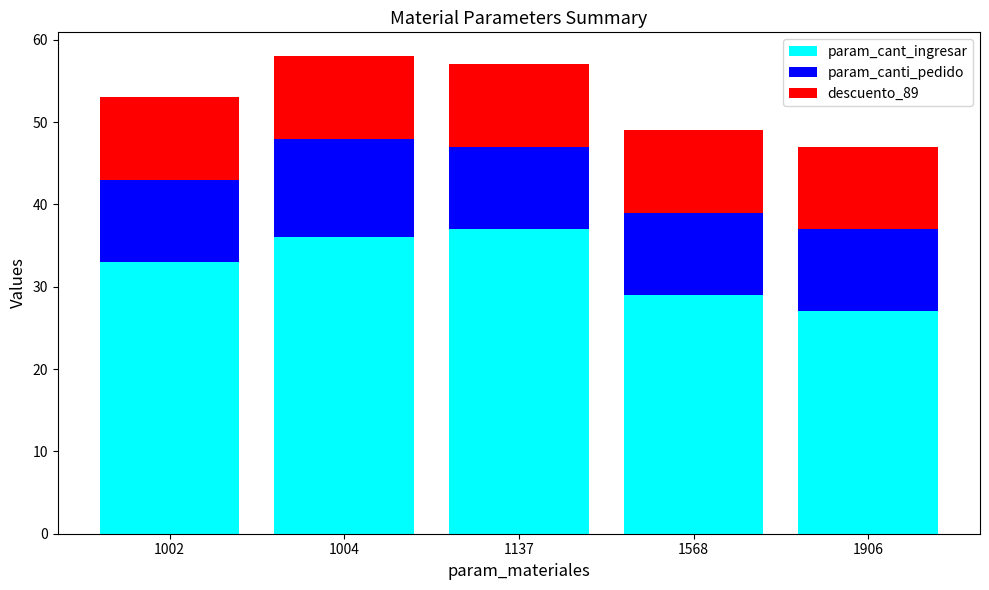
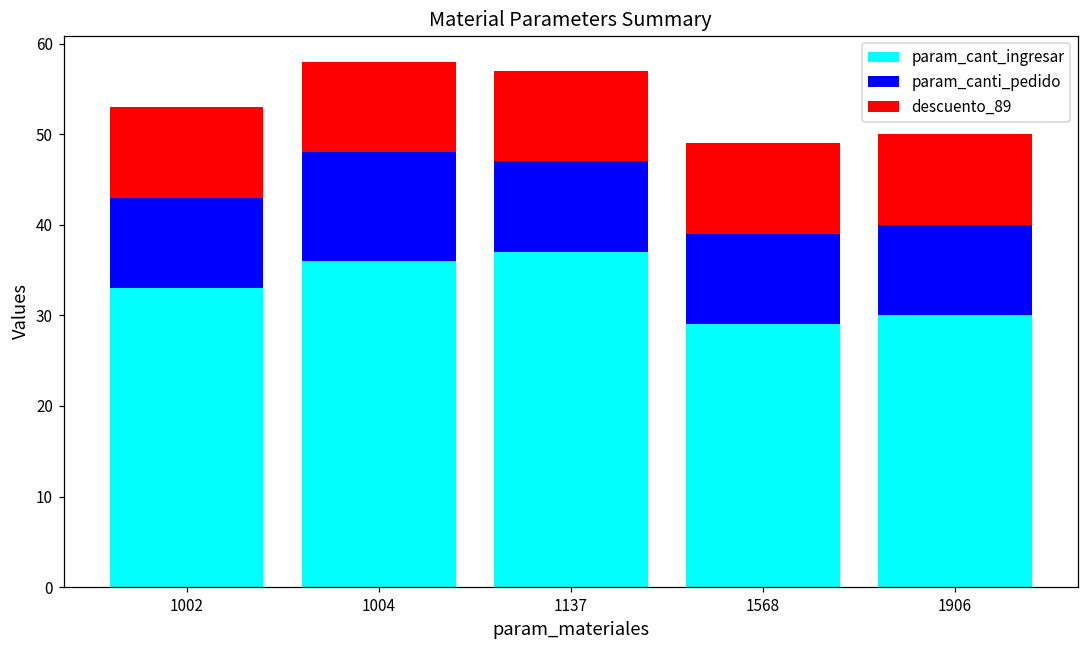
param_cant_ingresar, 1906: 27 -> 30
